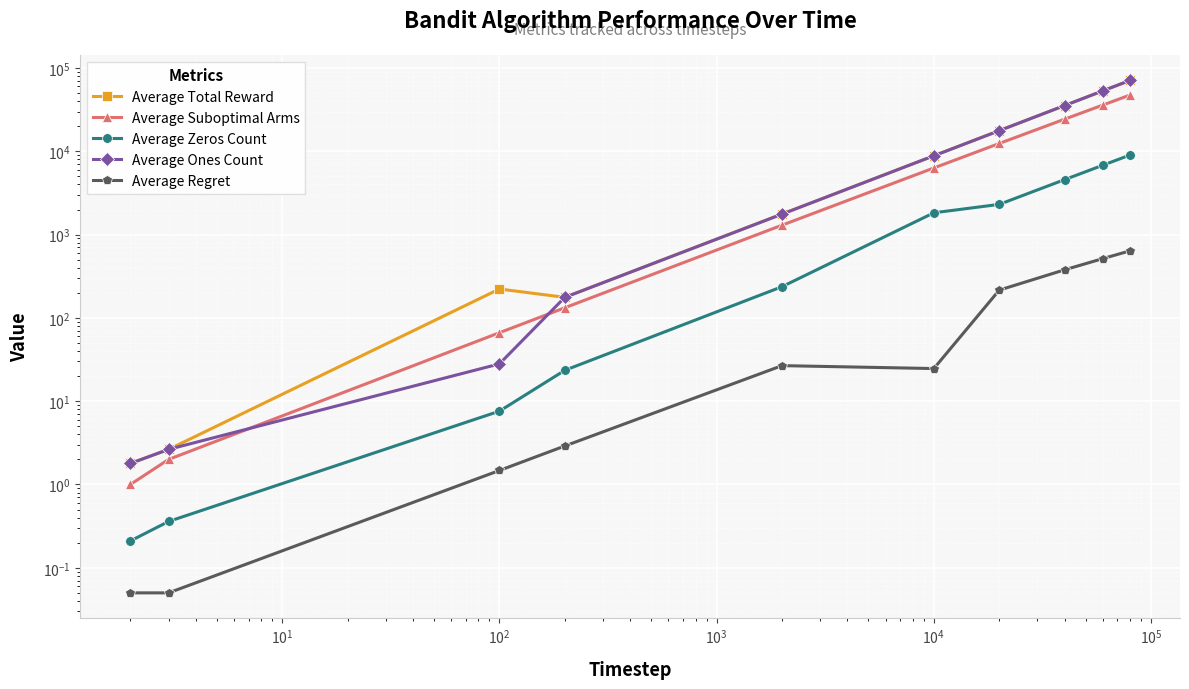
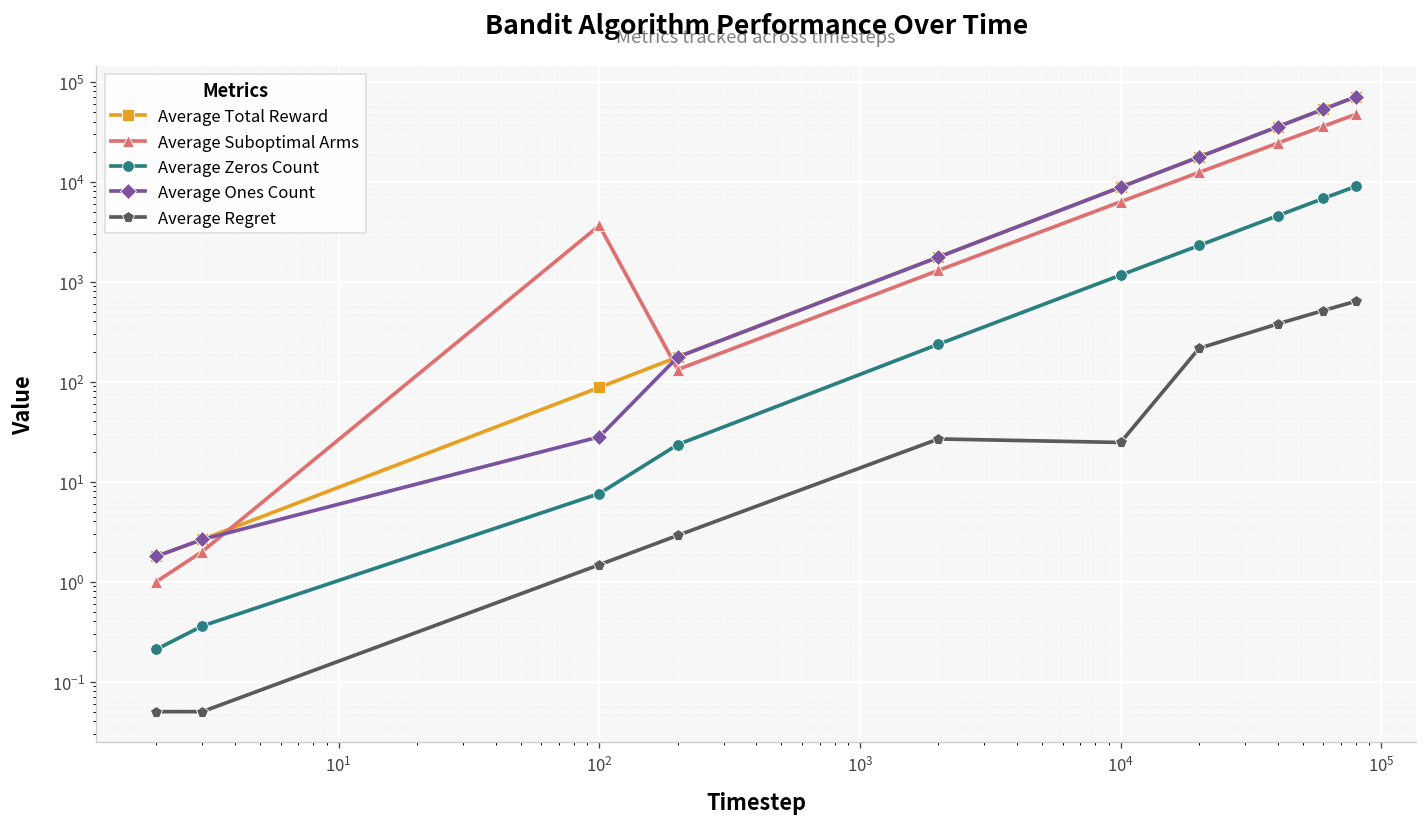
Average Total Reward, 10^2: 220 -> 90
Average Suboptimal Arms, 10^2: 70 -> 4000
Average Zeros Count, 10^4: 1800 -> 1200
